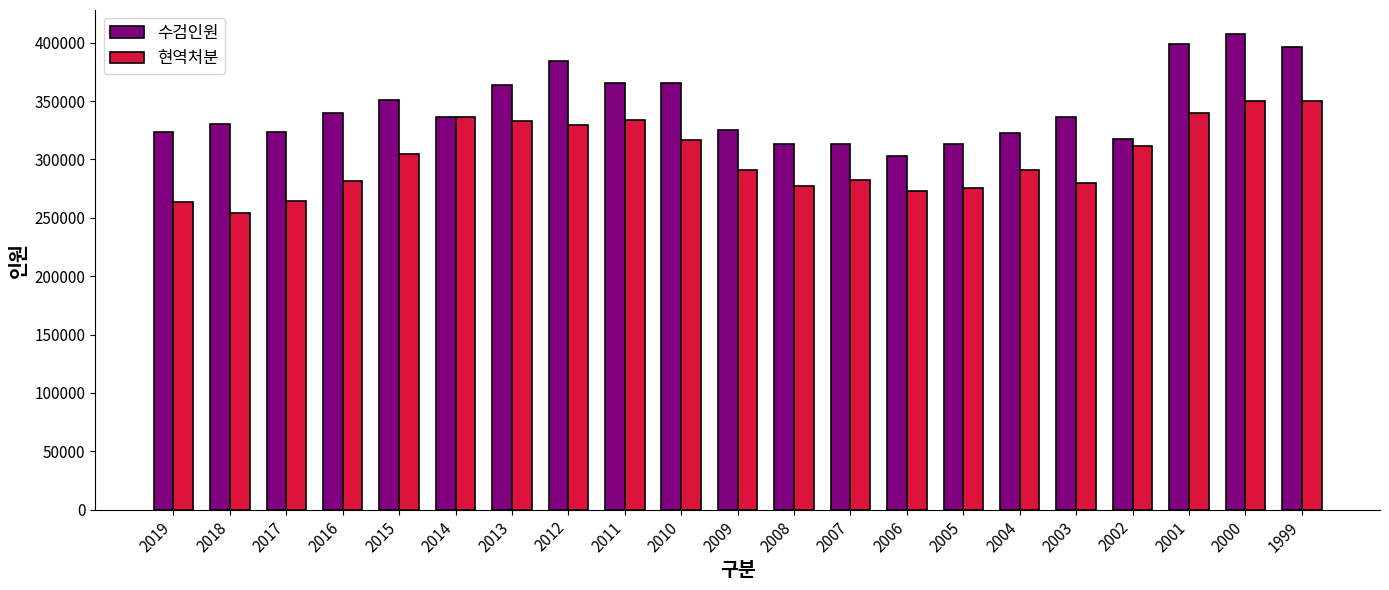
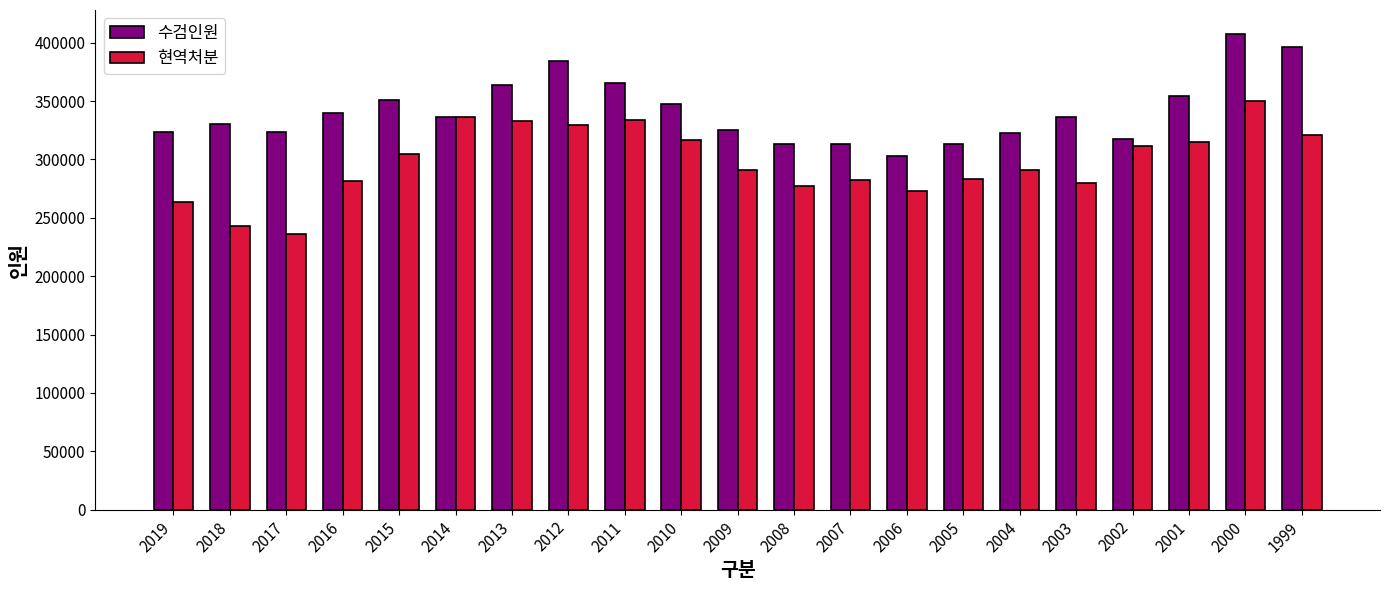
현역처분, 2018: 254000 -> 243000
현역처분, 2017: 264000 -> 236000
수검인원, 2010: 365000 -> 347000
현역처분, 2005: 275000 -> 283000
수검인원, 2001: 399000 -> 354000
현역처분, 2001: 340000 -> 315000
현역처분, 1999: 350000 -> 321000
